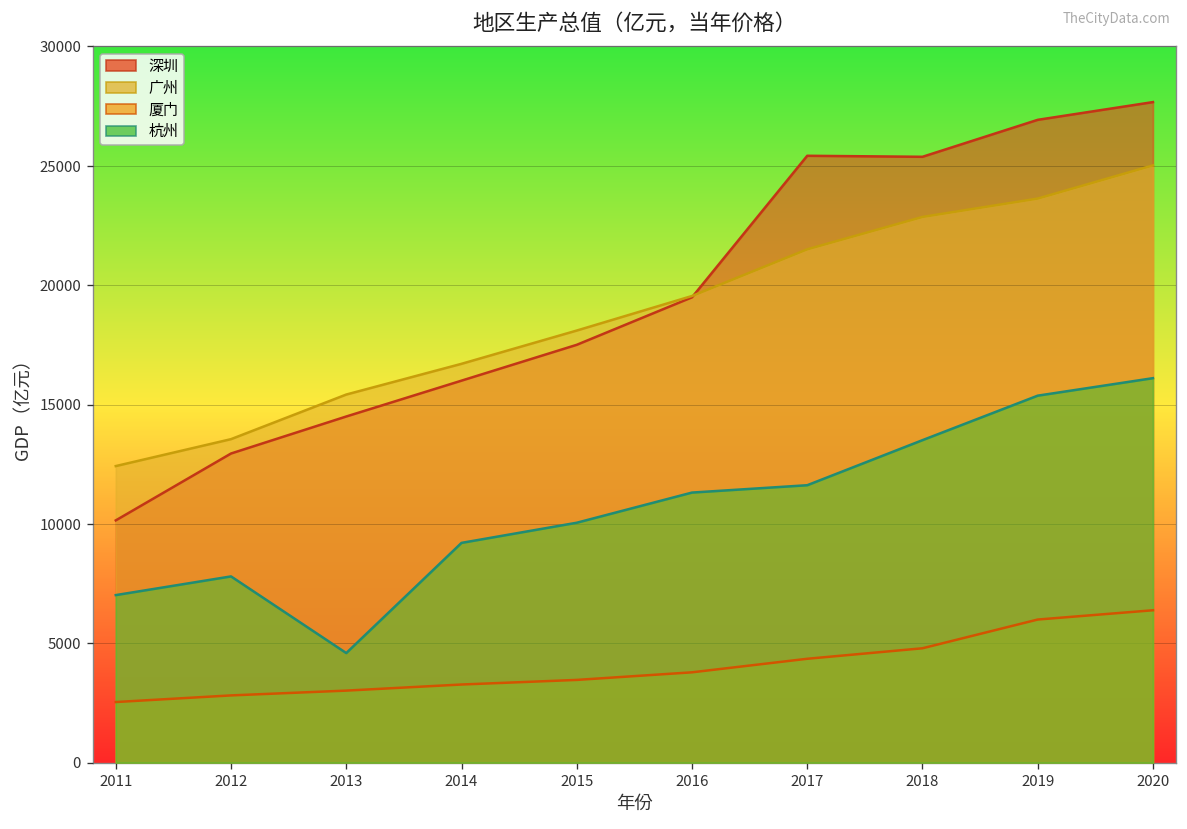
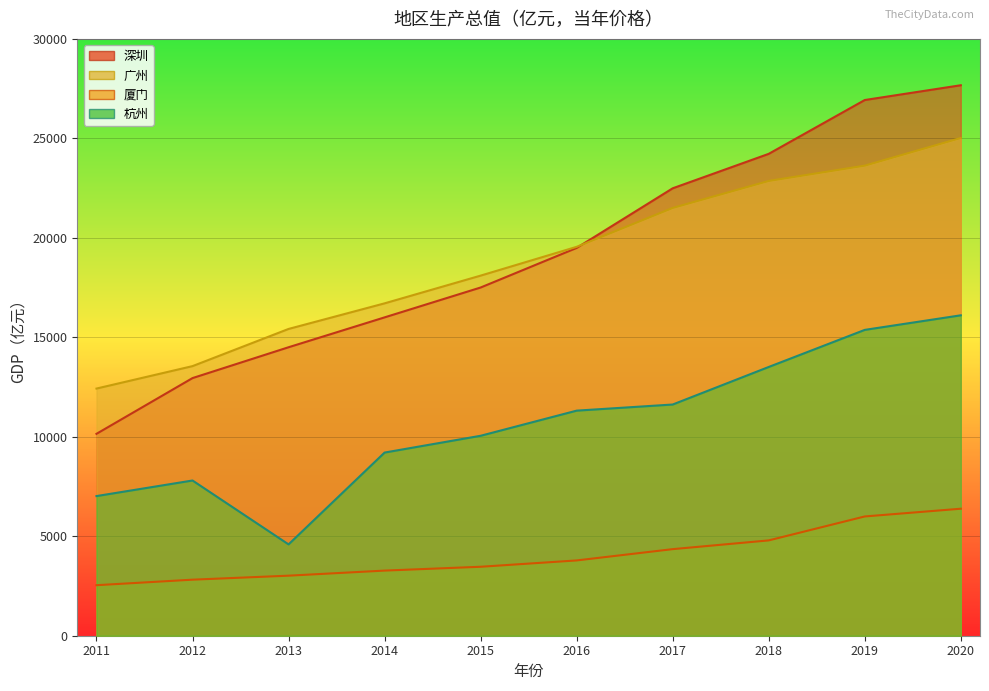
深圳, 2017: 25400 -> 22500
深圳, 2018: 25400 -> 24200
